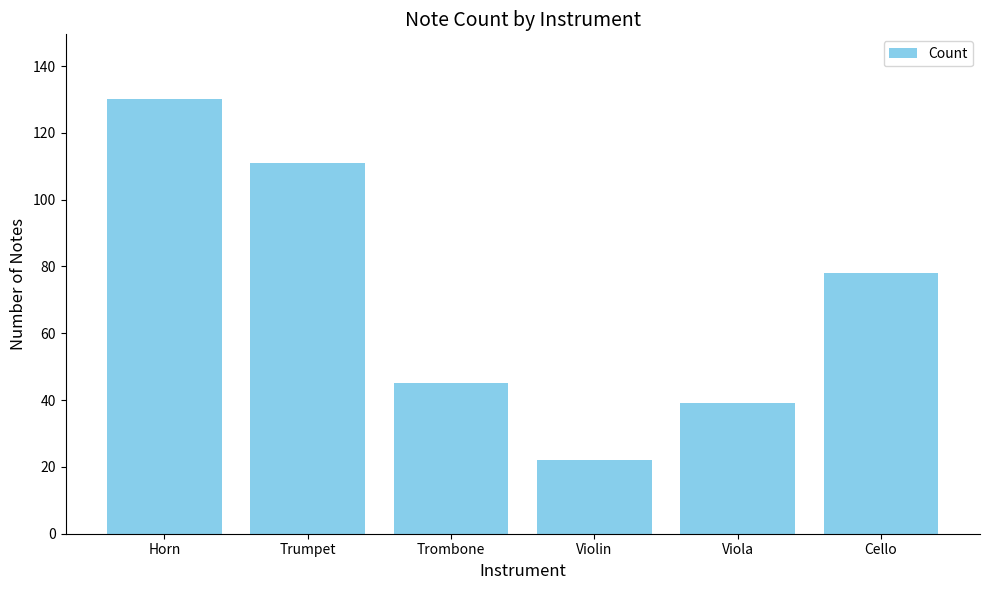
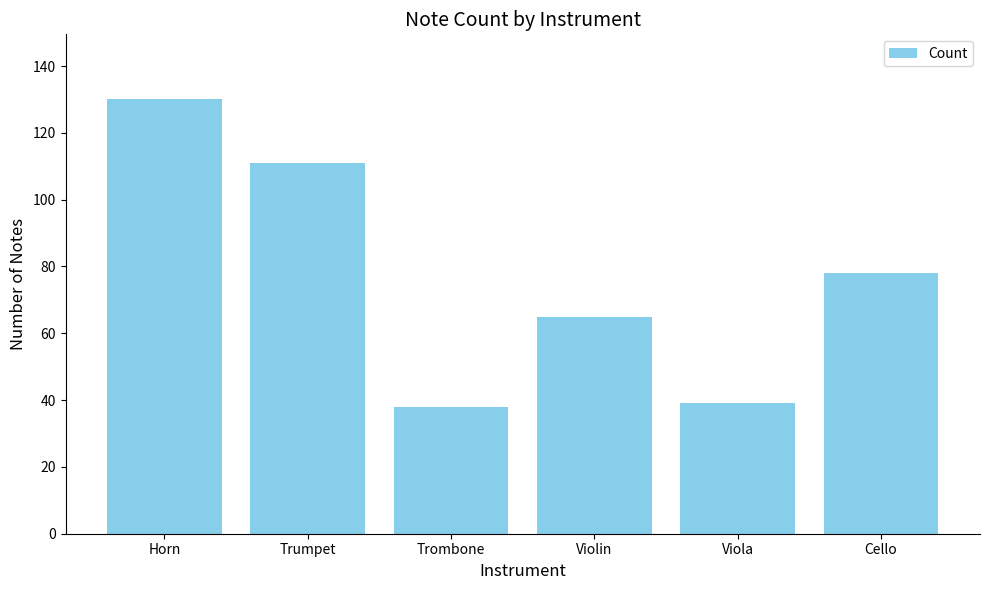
Trombone: 45 -> 38
Violin: 22 -> 65
